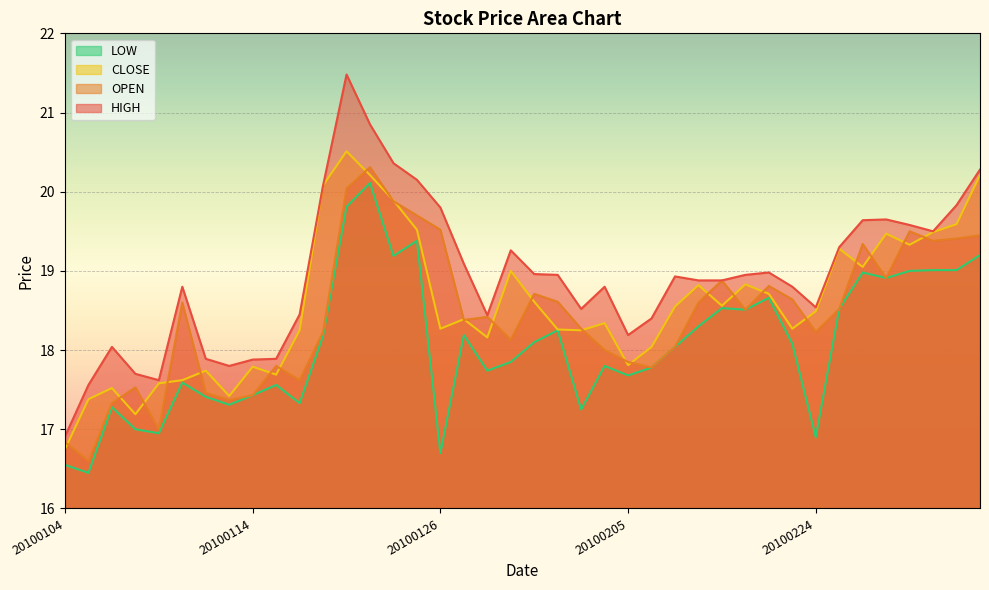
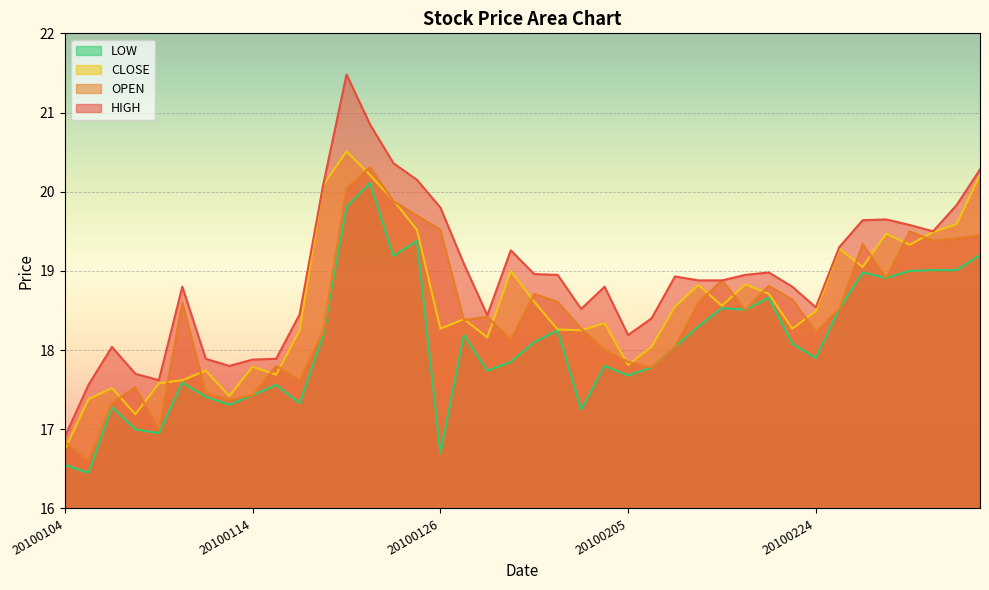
LOW, 20100224: 16.9 -> 17.9
